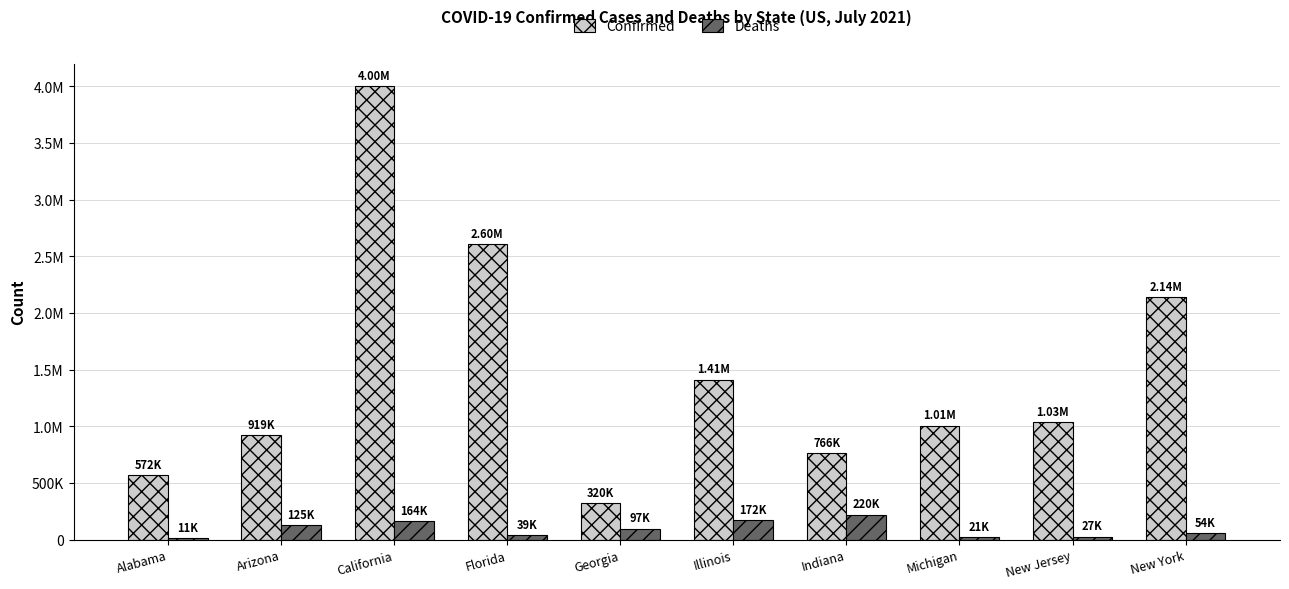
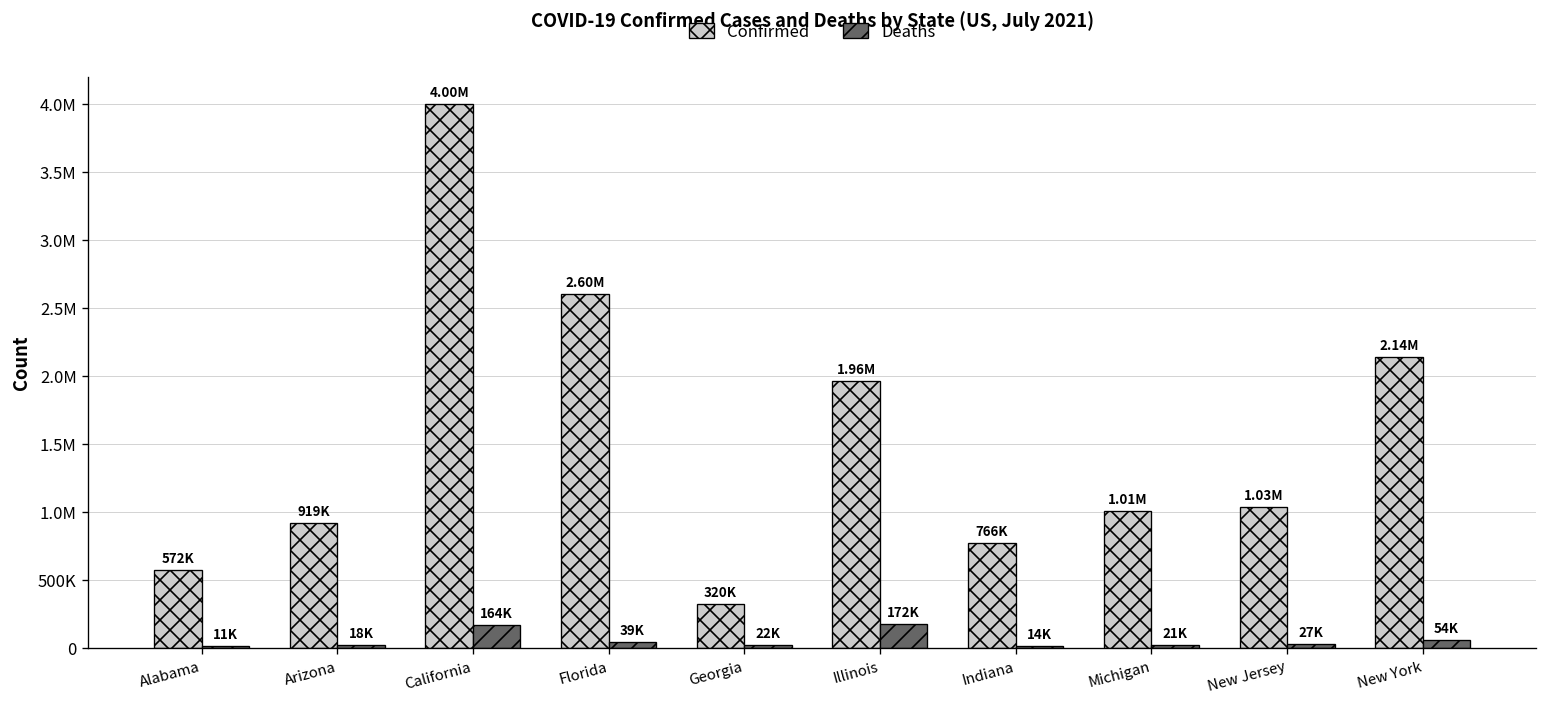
Deaths, Arizona: 125K -> 18K
Deaths, Georgia: 97K -> 22K
Confirmed, Illinois: 1.41M -> 1.96M
Deaths, Indiana: 220K -> 14K
